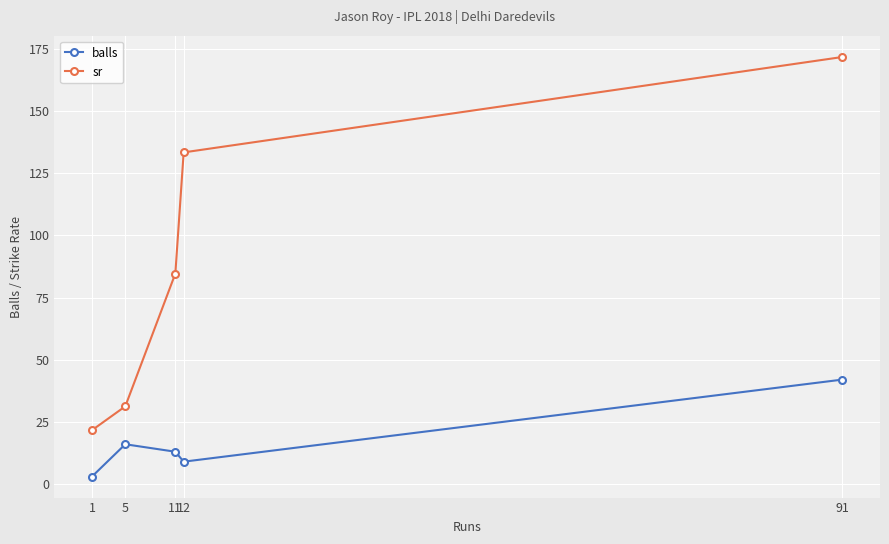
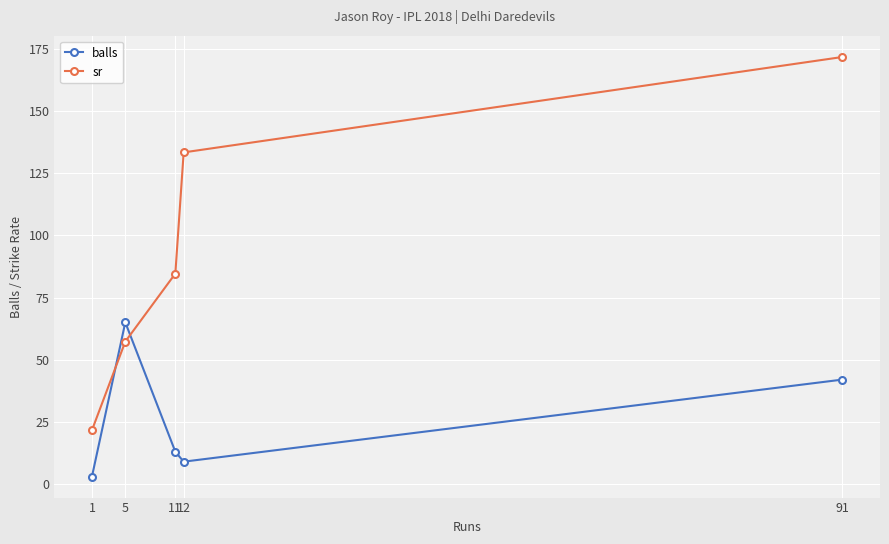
balls, 5: 16 -> 65
sr, 5: 31 -> 57
